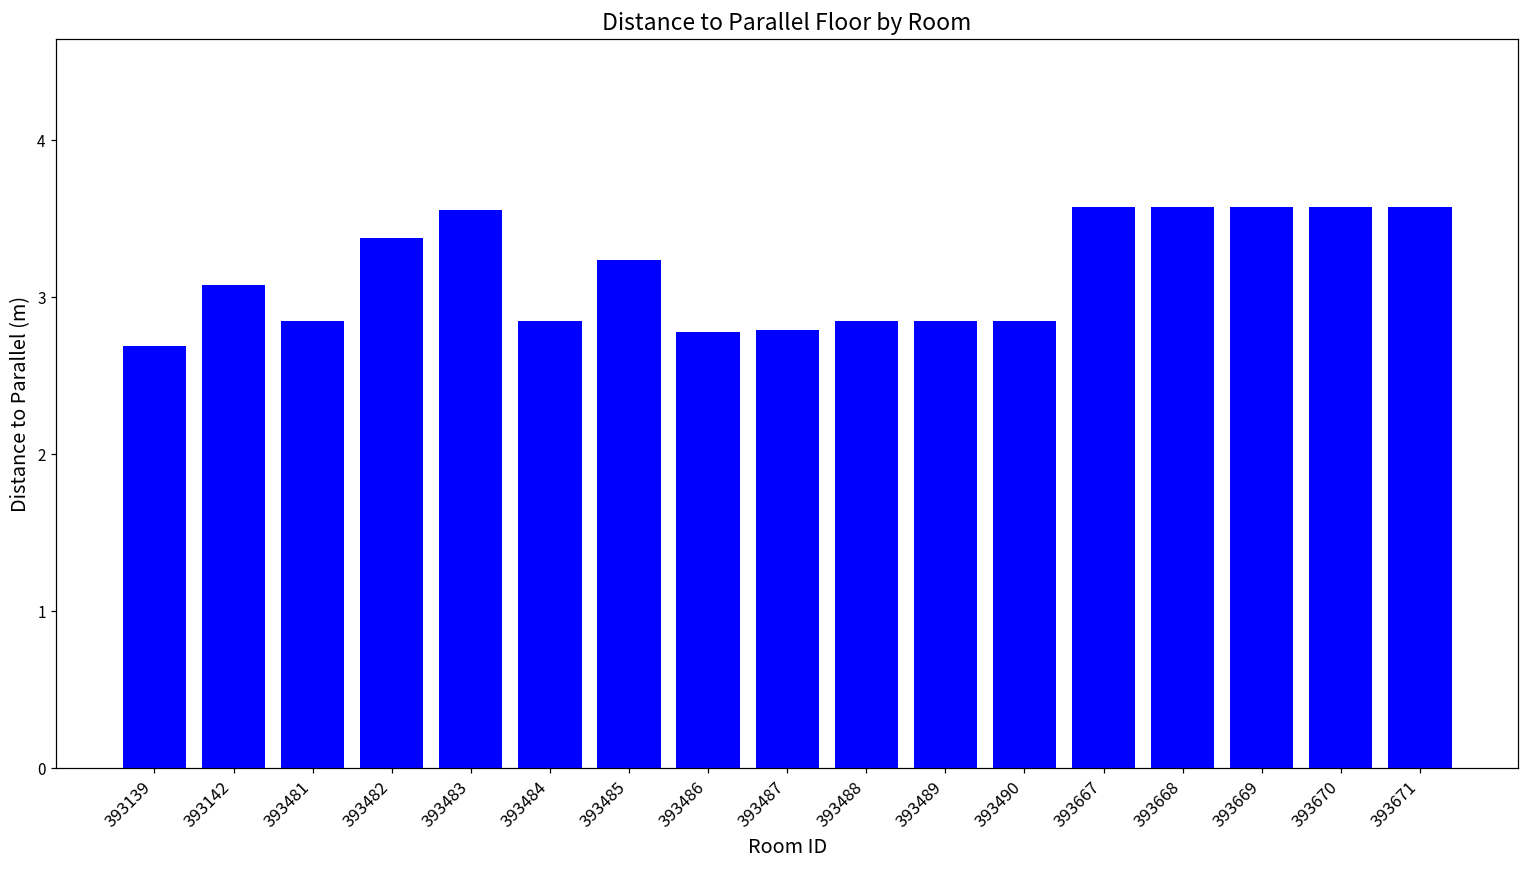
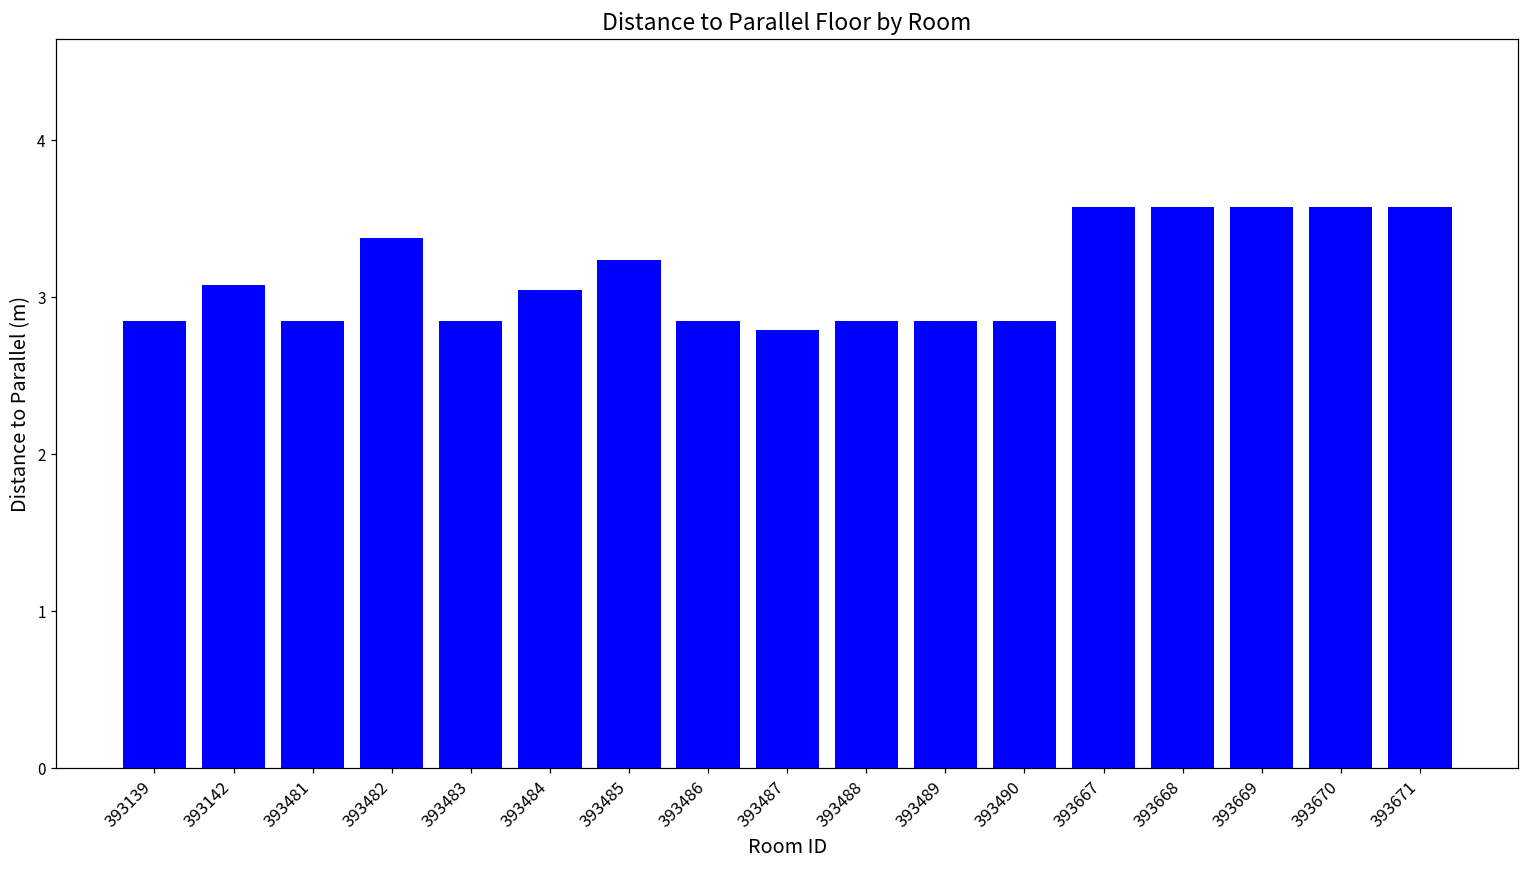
393139: 2.69 -> 2.85
393483: 3.56 -> 2.85
393484: 2.85 -> 3.05
393486: 2.78 -> 2.85
